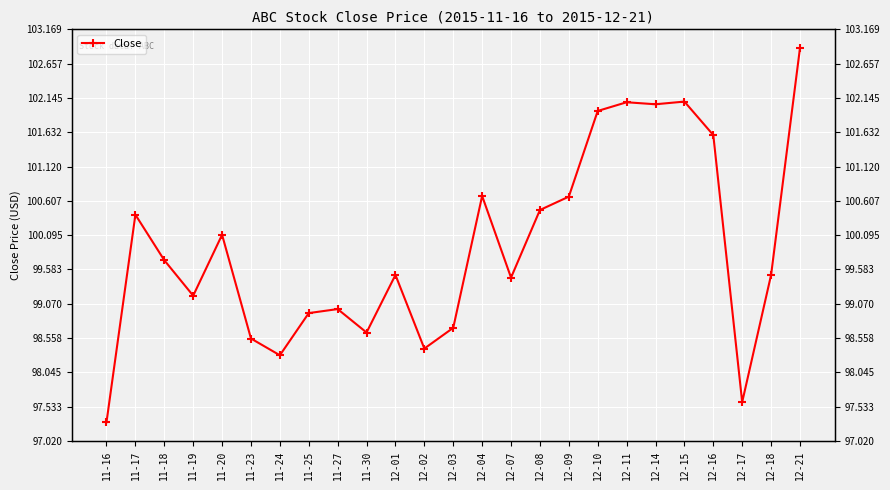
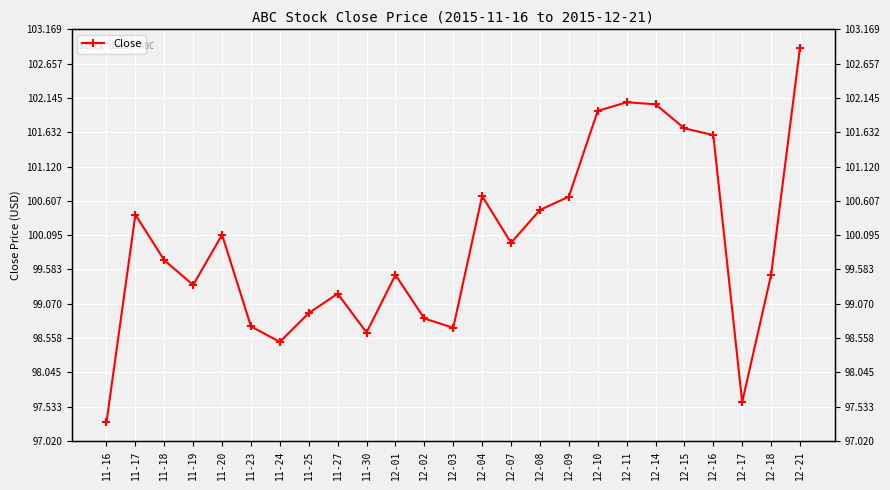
11-19: 99.2 -> 99.4
11-23: 98.6 -> 98.7
11-24: 98.3 -> 98.5
11-27: 99.0 -> 99.2
12-02: 98.4 -> 98.9
12-07: 99.5 -> 100.0
12-15: 102.1 -> 101.7
